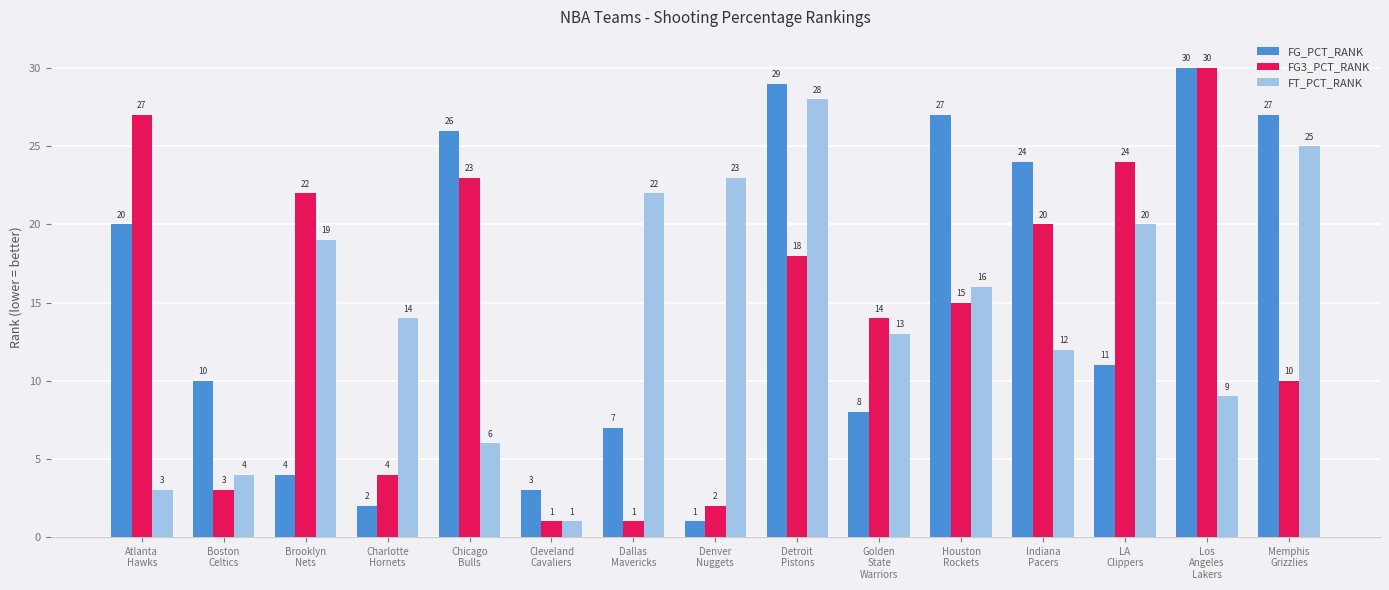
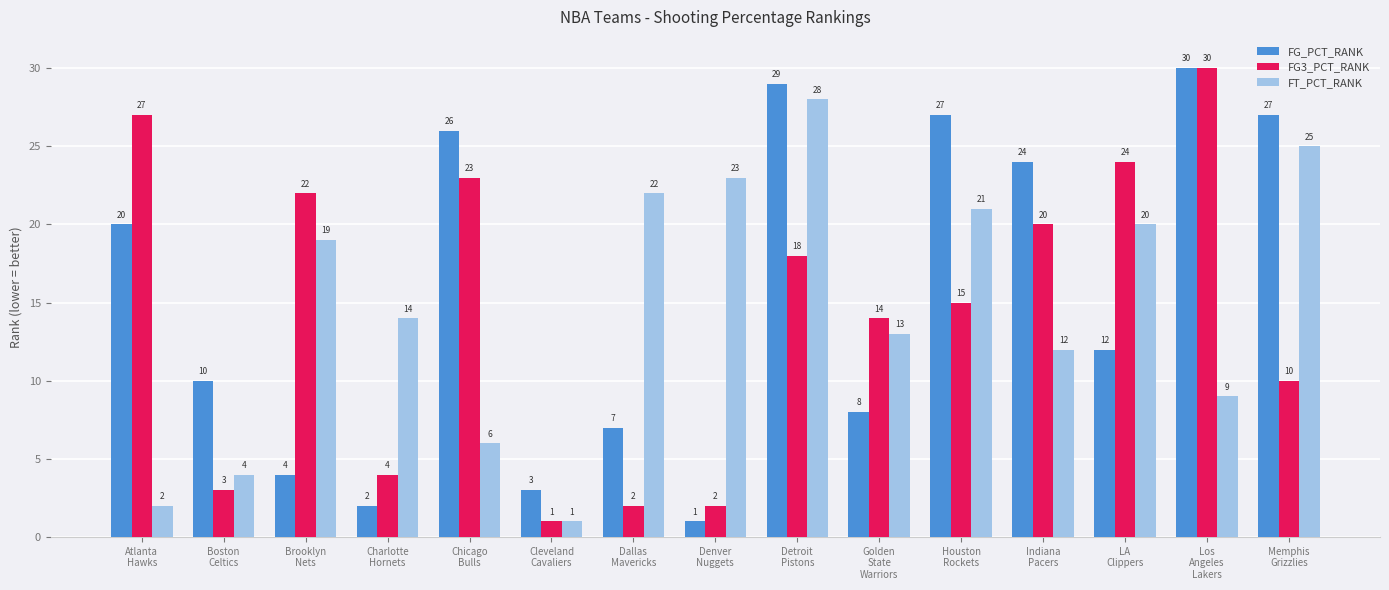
FT_PCT_RANK, Atlanta Hawks: 3 -> 2
FG3_PCT_RANK, Dallas Mavericks: 1 -> 2
FT_PCT_RANK, Houston Rockets: 16 -> 21
FG_PCT_RANK, LA Clippers: 11 -> 12
